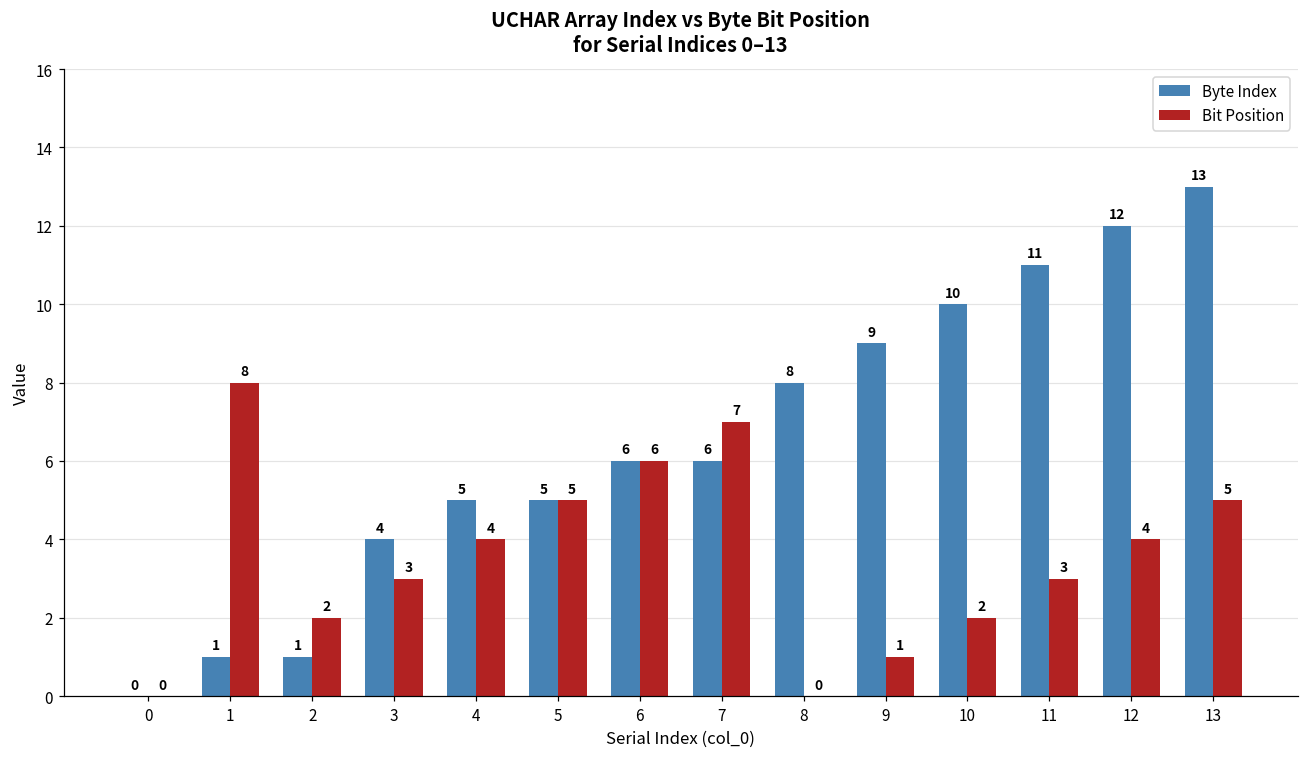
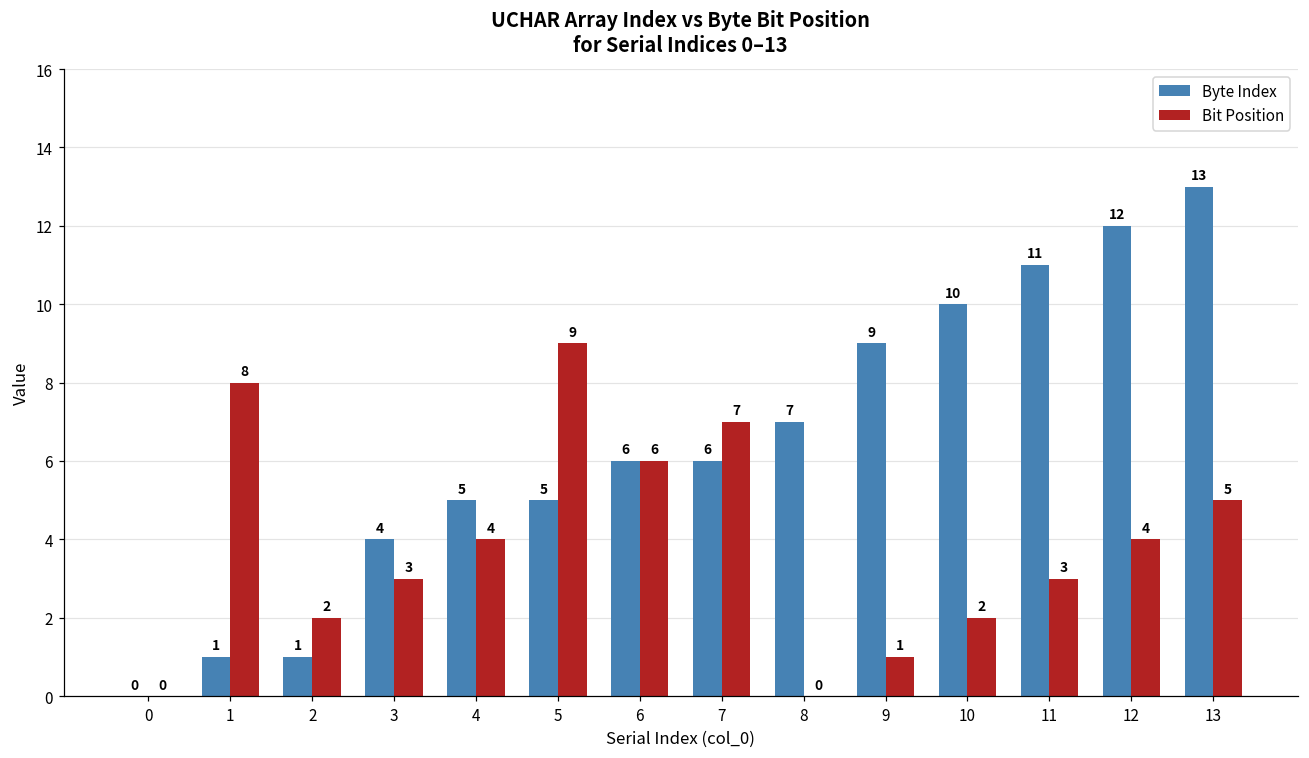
Bit Position, 5: 5 -> 9
Byte Index, 8: 8 -> 7
